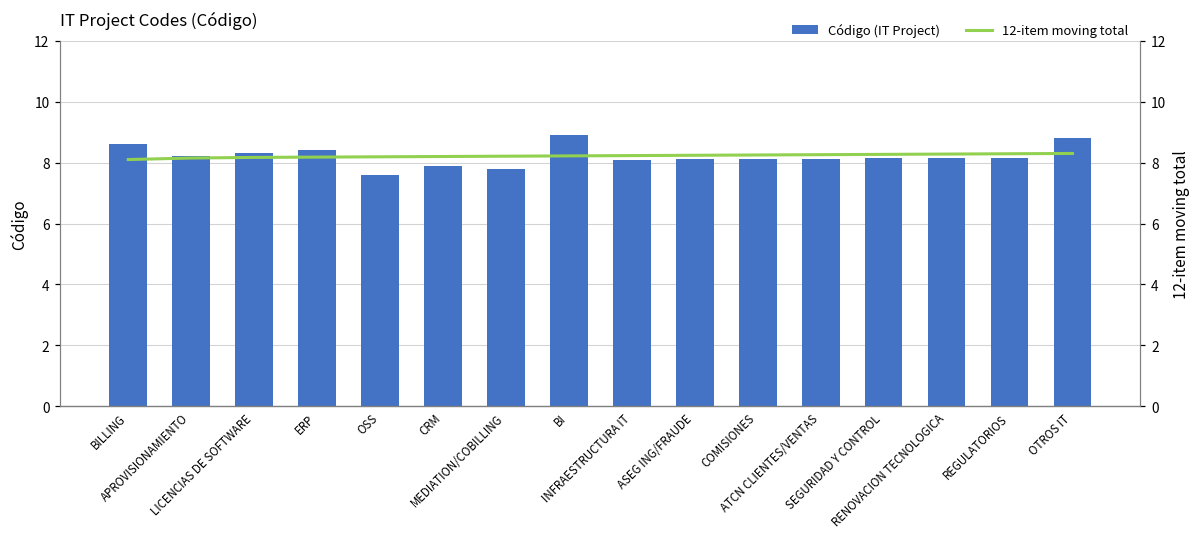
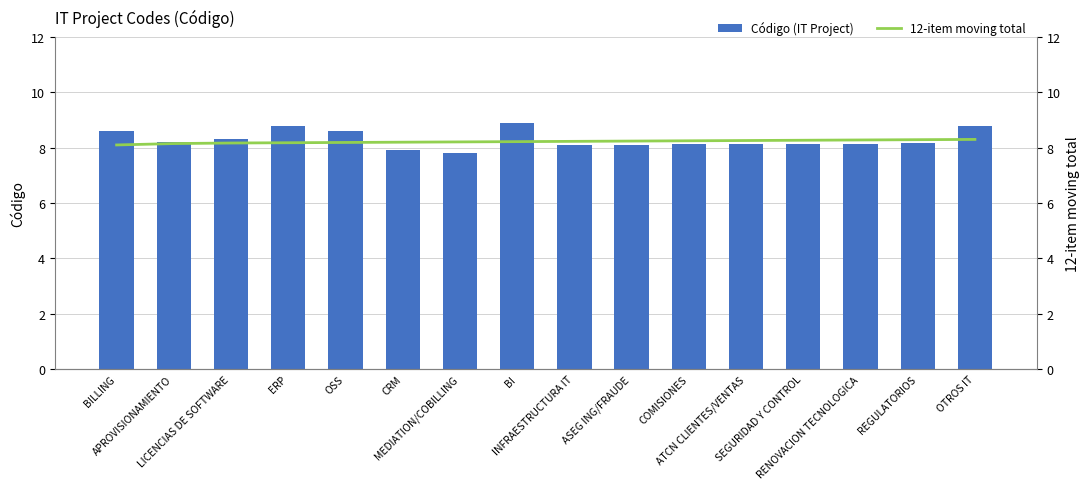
Código (IT Project), ERP: 8.4 -> 8.8
Código (IT Project), OSS: 7.6 -> 8.6
